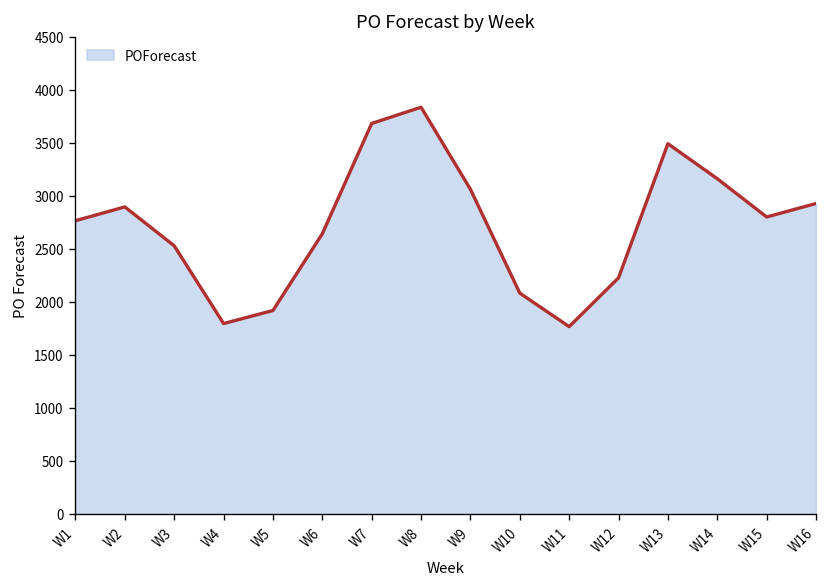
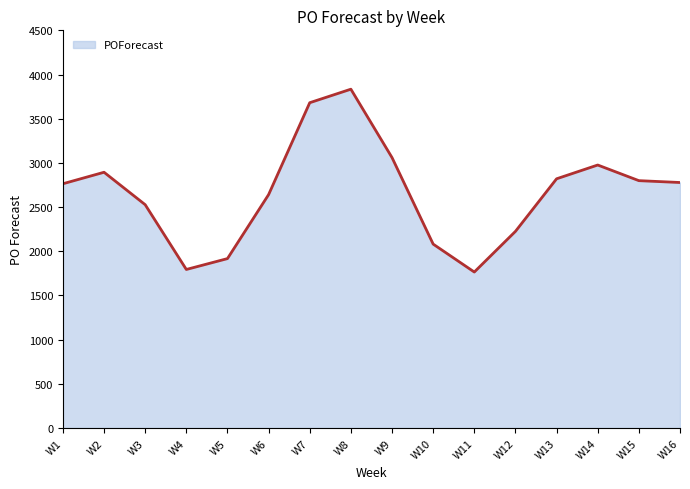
W13: 3500 -> 2800
W14: 3200 -> 3000
W16: 2900 -> 2800
